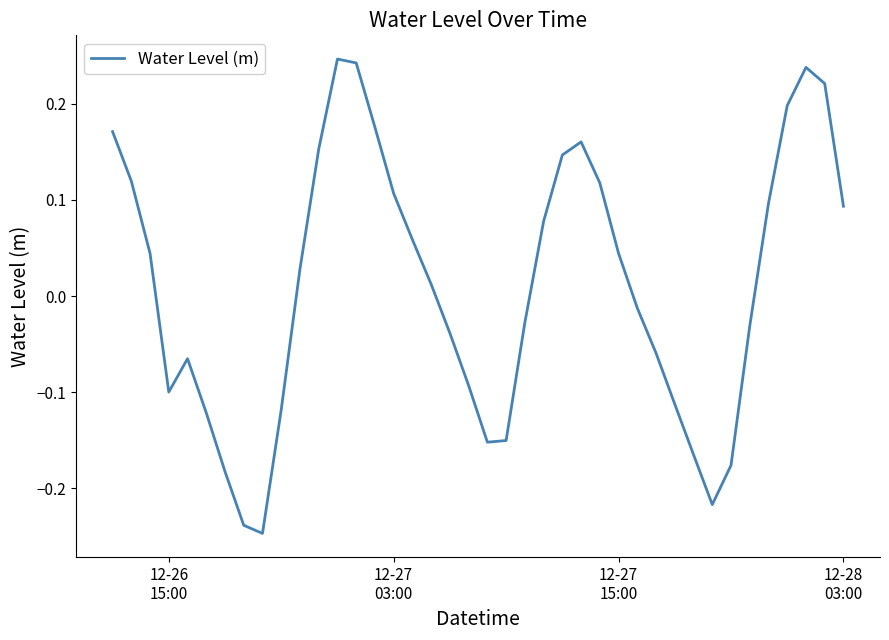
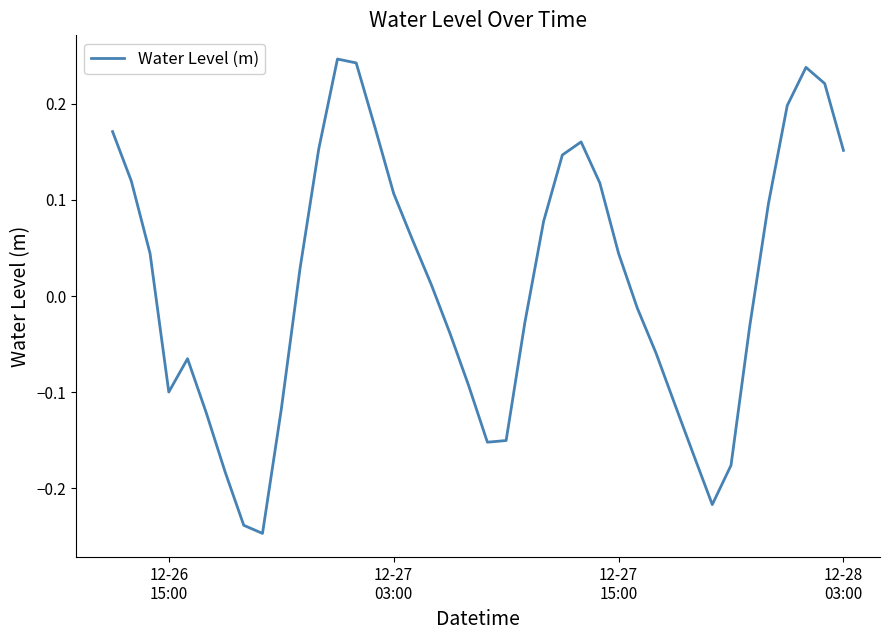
12-28 03:00: 0.09 -> 0.15
